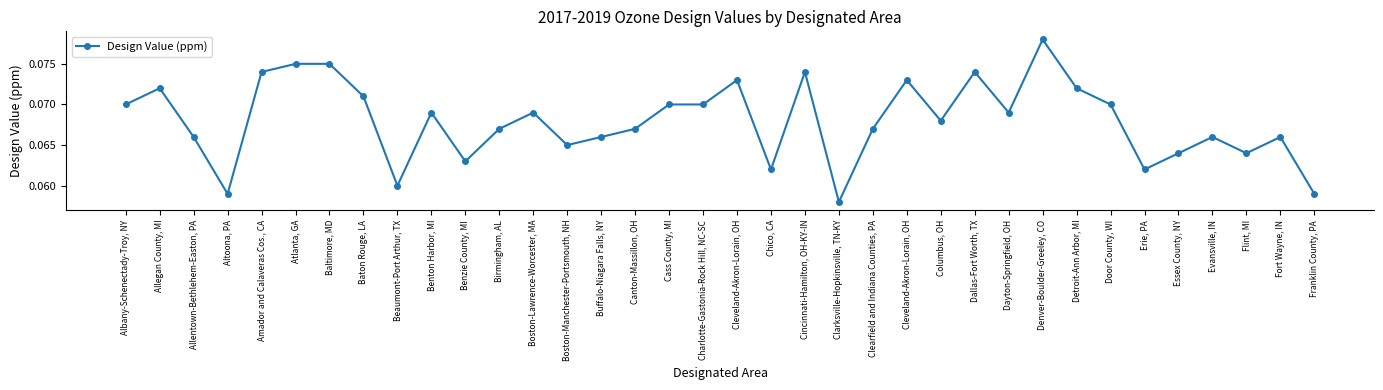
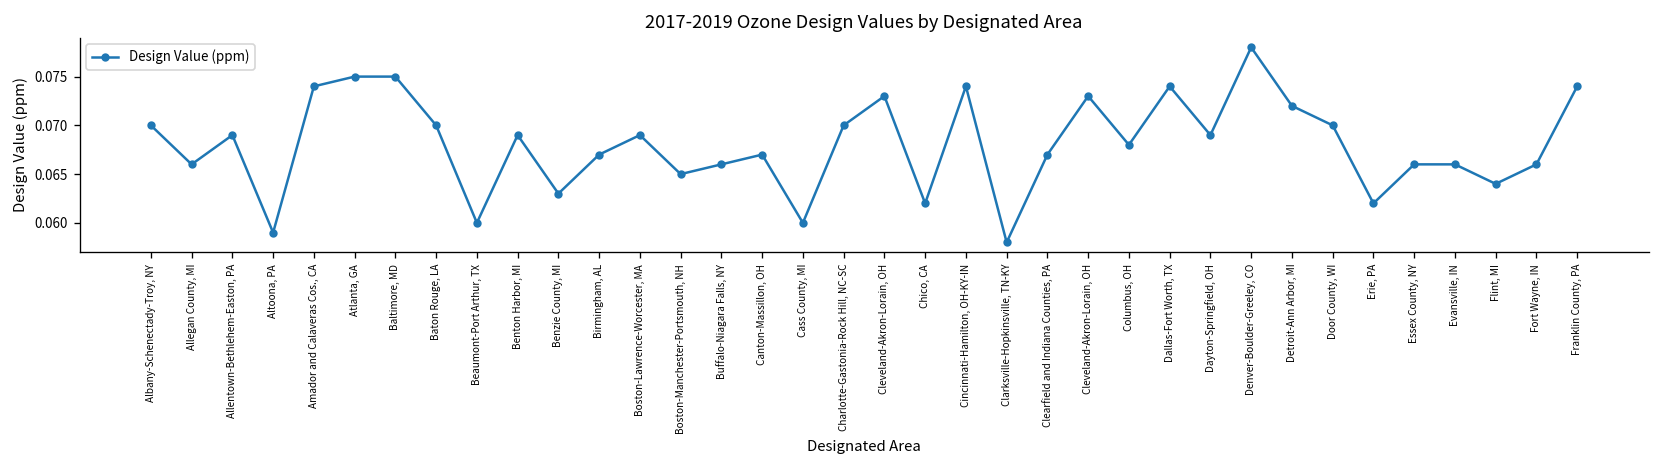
Allegan County, MI: 0.072 -> 0.066
Allentown-Bethlehem-Easton, PA: 0.066 -> 0.069
Baton Rouge, LA: 0.071 -> 0.070
Cass County, MI: 0.07 -> 0.06
Essex County, NY: 0.064 -> 0.066
Franklin County, PA: 0.059 -> 0.074
